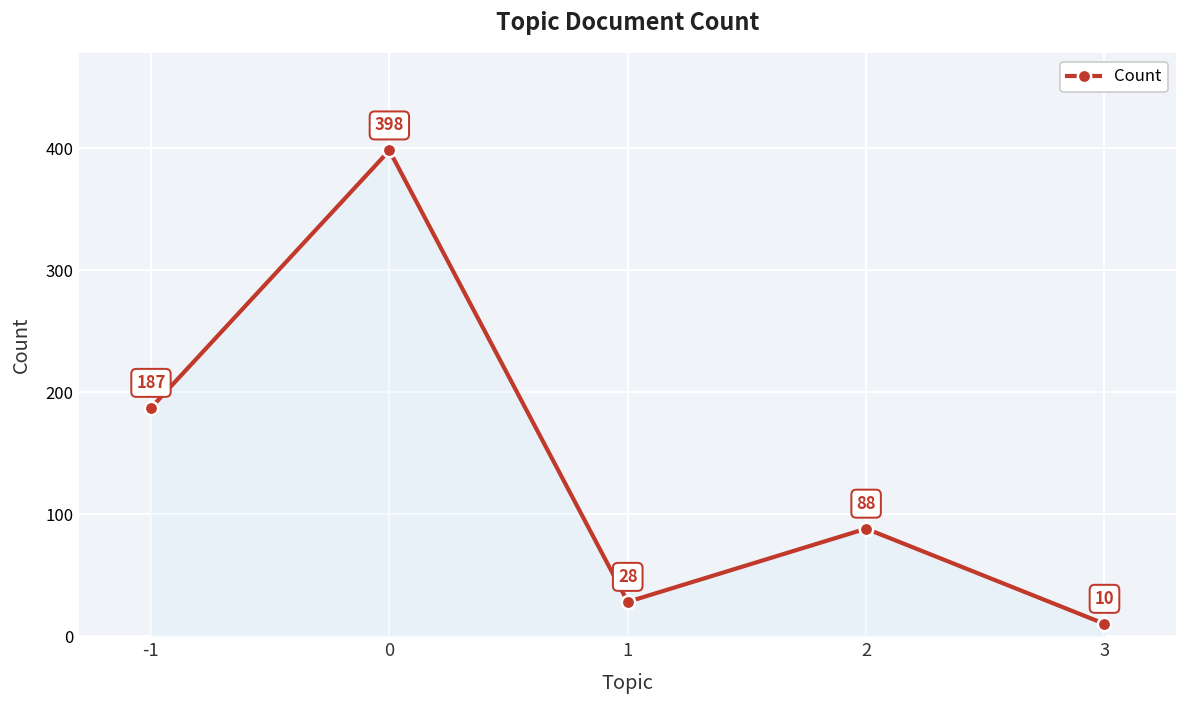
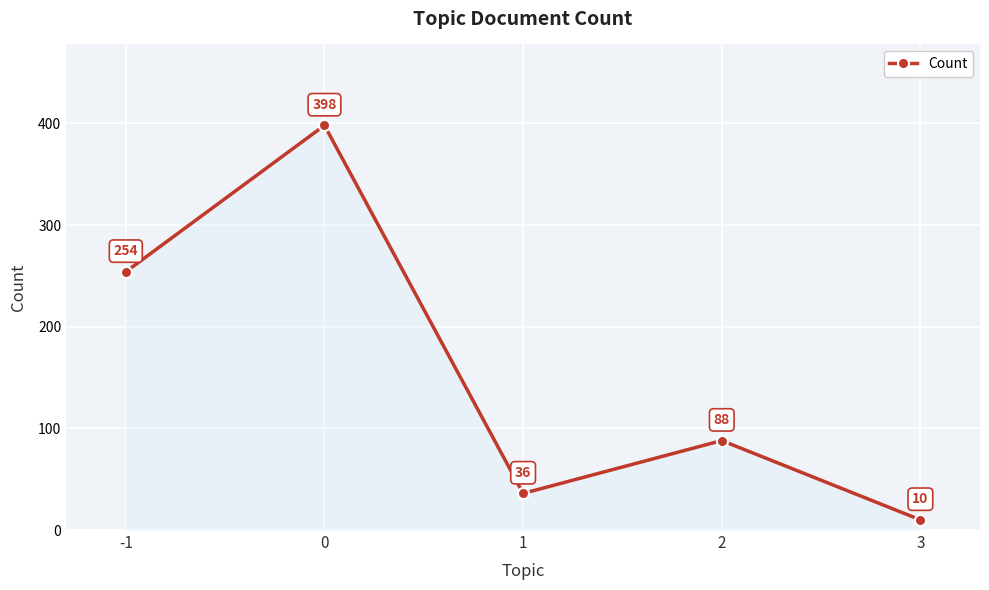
-1: 187 -> 254
1: 28 -> 36
